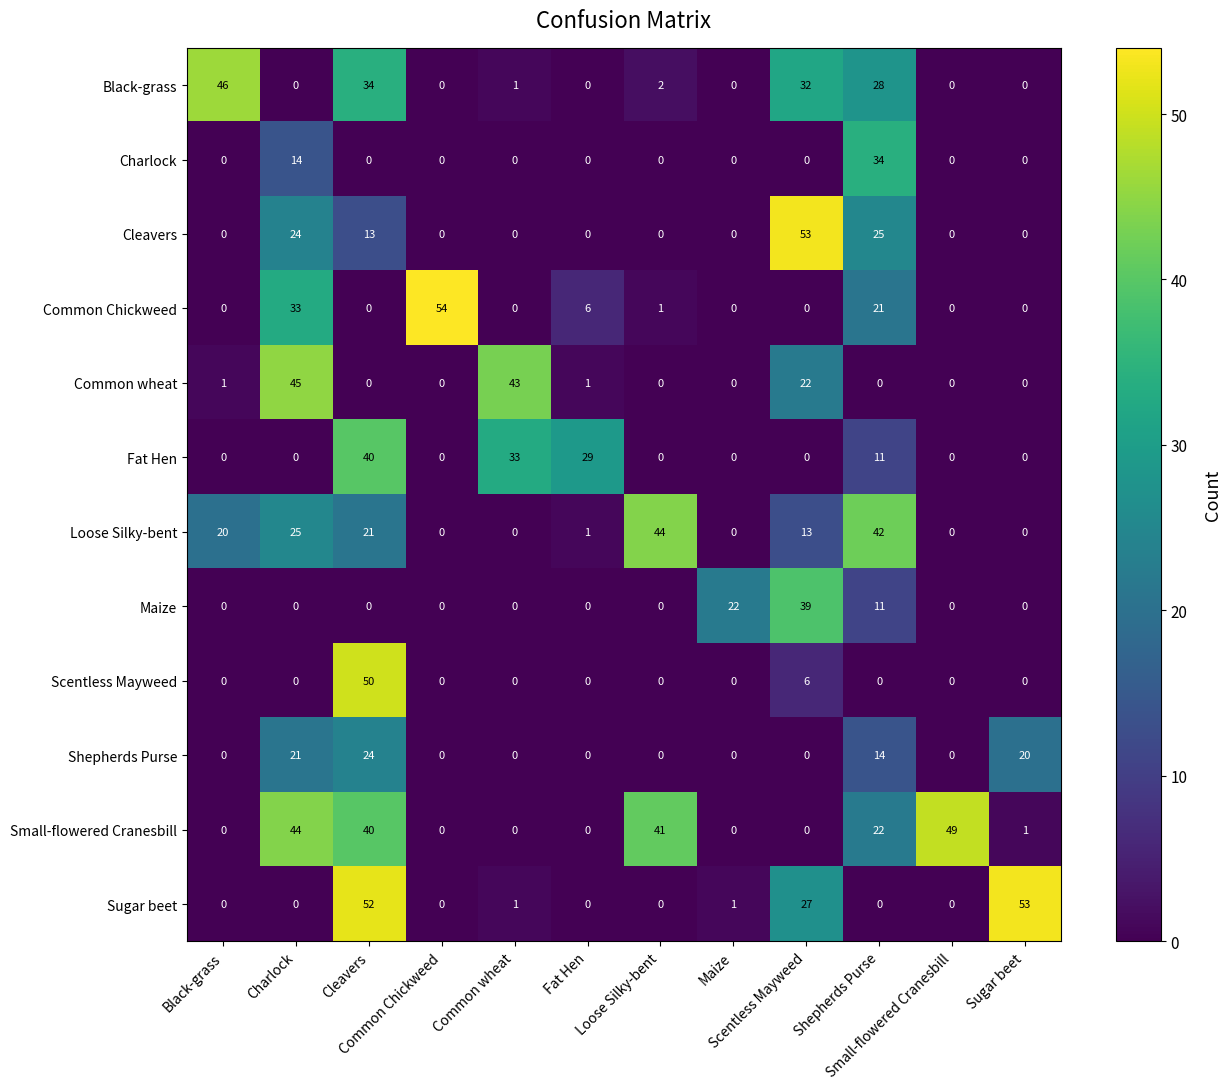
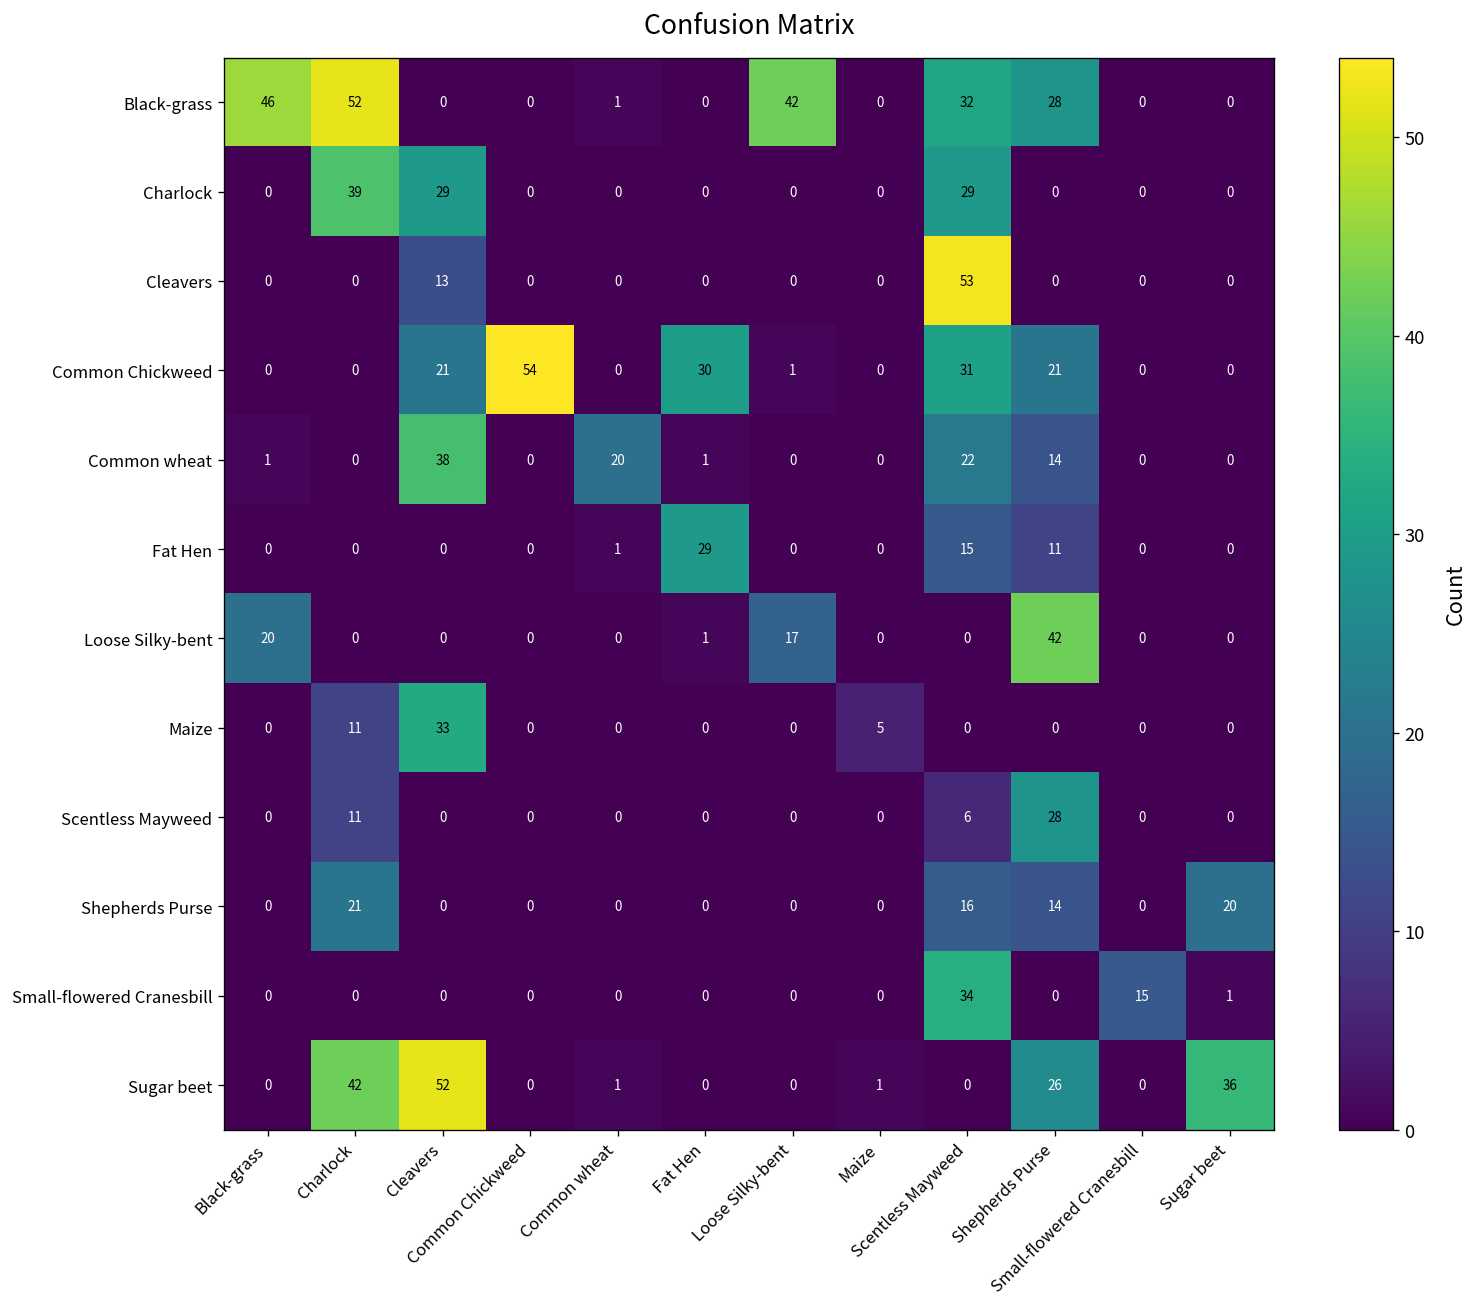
Black-grass, Charlock: 0 -> 52
Black-grass, Cleavers: 34 -> 0
Black-grass, Loose Silky-bent: 2 -> 42
Charlock, Charlock: 14 -> 39
Charlock, Cleavers: 0 -> 29
Charlock, Scentless Mayweed: 0 -> 29
Charlock, Shepherds Purse: 34 -> 0
Cleavers, Charlock: 24 -> 0
Cleavers, Shepherds Purse: 25 -> 0
Common Chickweed, Charlock: 33 -> 0
Common Chickweed, Cleavers: 0 -> 21
Common Chickweed, Fat Hen: 6 -> 30
Common Chickweed, Scentless Mayweed: 0 -> 31
Common wheat, Charlock: 45 -> 0
Common wheat, Cleavers: 0 -> 38
Common wheat, Common wheat: 43 -> 20
Common wheat, Shepherds Purse: 0 -> 14
Fat Hen, Cleavers: 40 -> 0
Fat Hen, Common wheat: 33 -> 1
Fat Hen, Scentless Mayweed: 0 -> 15
Loose Silky-bent, Charlock: 25 -> 0
Loose Silky-bent, Cleavers: 21 -> 0
Loose Silky-bent, Loose Silky-bent: 44 -> 17
Loose Silky-bent, Scentless Mayweed: 13 -> 0
Maize, Charlock: 0 -> 11
Maize, Cleavers: 0 -> 33
Maize, Maize: 22 -> 5
Maize, Scentless Mayweed: 39 -> 0
Maize, Shepherds Purse: 11 -> 0
Scentless Mayweed, Charlock: 0 -> 11
Scentless Mayweed, Cleavers: 50 -> 0
Scentless Mayweed, Shepherds Purse: 0 -> 28
Shepherds Purse, Cleavers: 24 -> 0
Shepherds Purse, Scentless Mayweed: 0 -> 16
Small-flowered Cranesbill, Charlock: 44 -> 0
Small-flowered Cranesbill, Cleavers: 40 -> 0
Small-flowered Cranesbill, Loose Silky-bent: 41 -> 0
Small-flowered Cranesbill, Scentless Mayweed: 0 -> 34
Small-flowered Cranesbill, Shepherds Purse: 22 -> 0
Small-flowered Cranesbill, Small-flowered Cranesbill: 49 -> 15
Sugar beet, Charlock: 0 -> 42
Sugar beet, Scentless Mayweed: 27 -> 0
Sugar beet, Shepherds Purse: 0 -> 26
Sugar beet, Sugar beet: 53 -> 36
